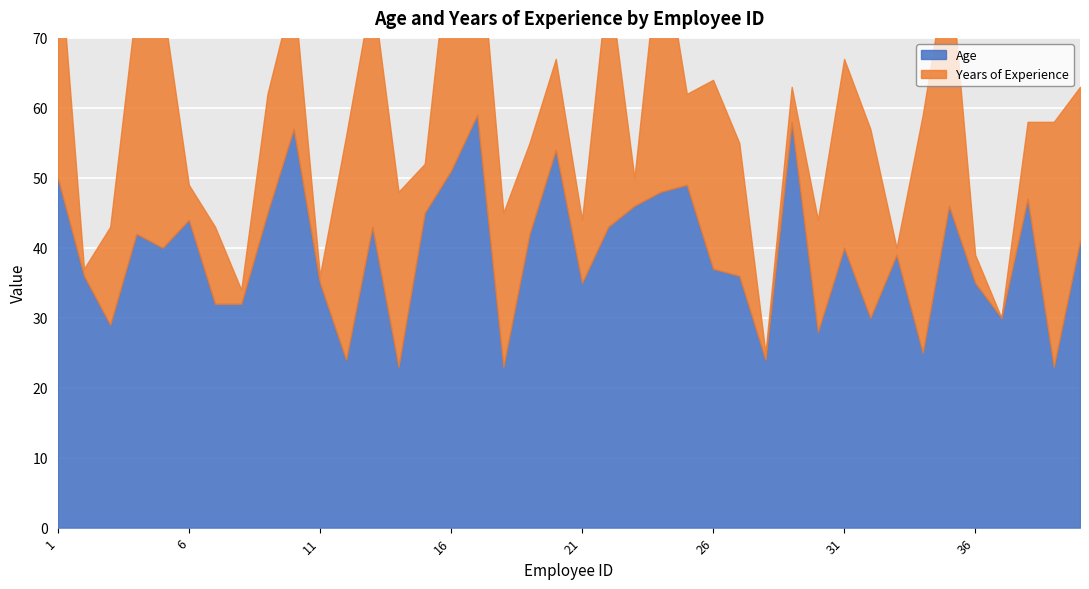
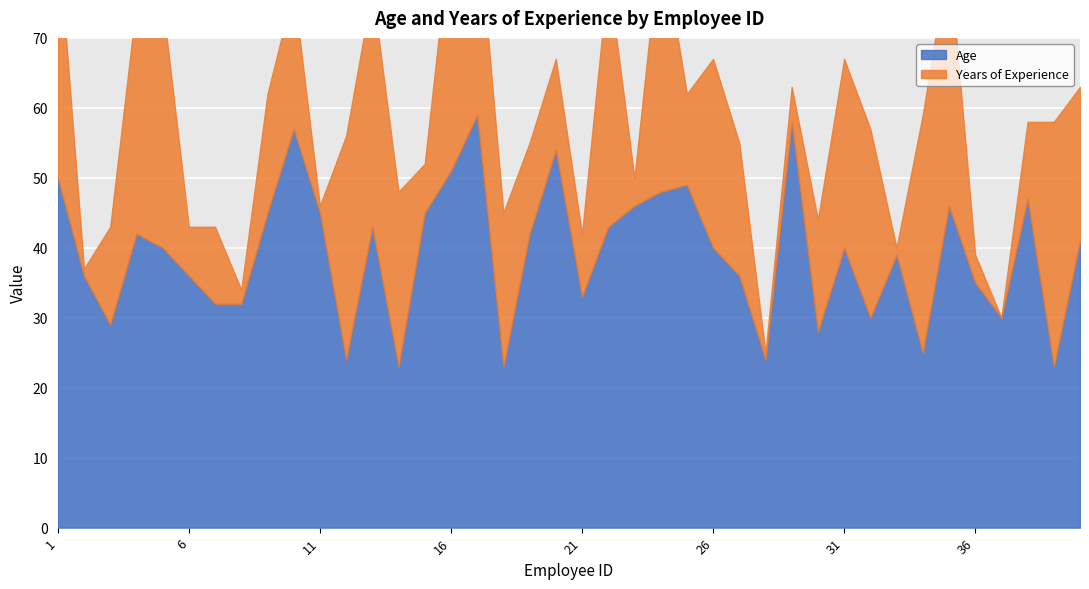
Age, 6: 44 -> 36
Years of Experience, 6: 5 -> 7
Age, 11: 35 -> 45
Age, 21: 35 -> 33
Age, 26: 37 -> 40
